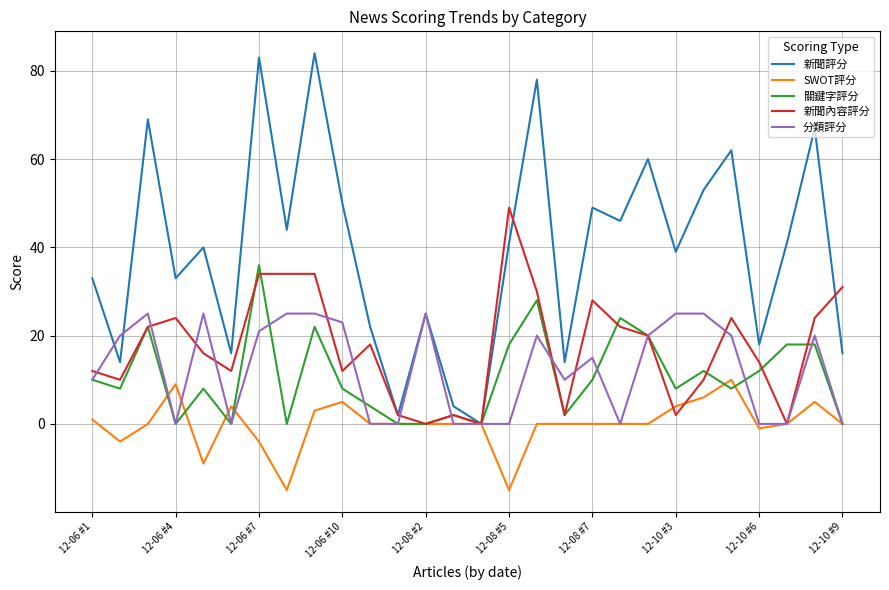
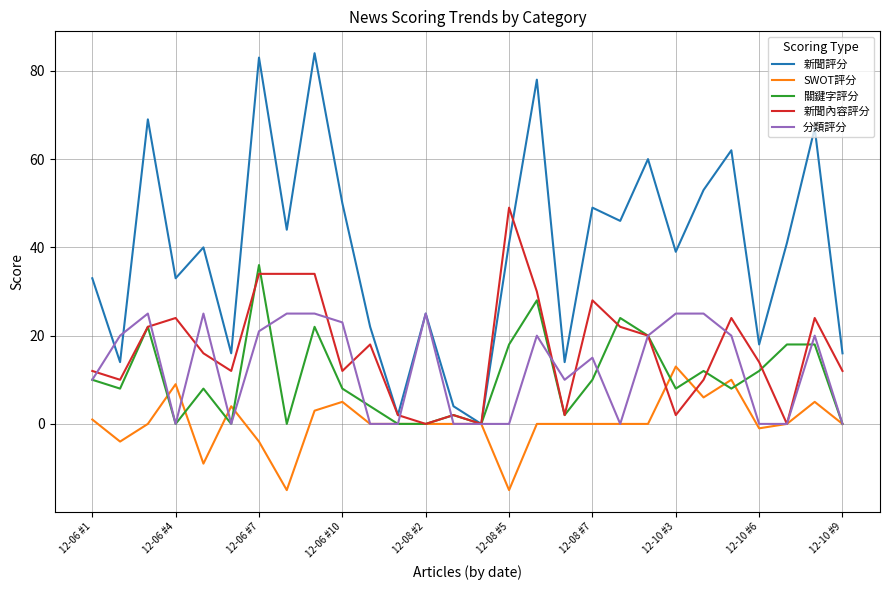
SWOT評分, 12-10 #3: 4 -> 13
新聞內容評分, 12-10 #9: 31 -> 12
